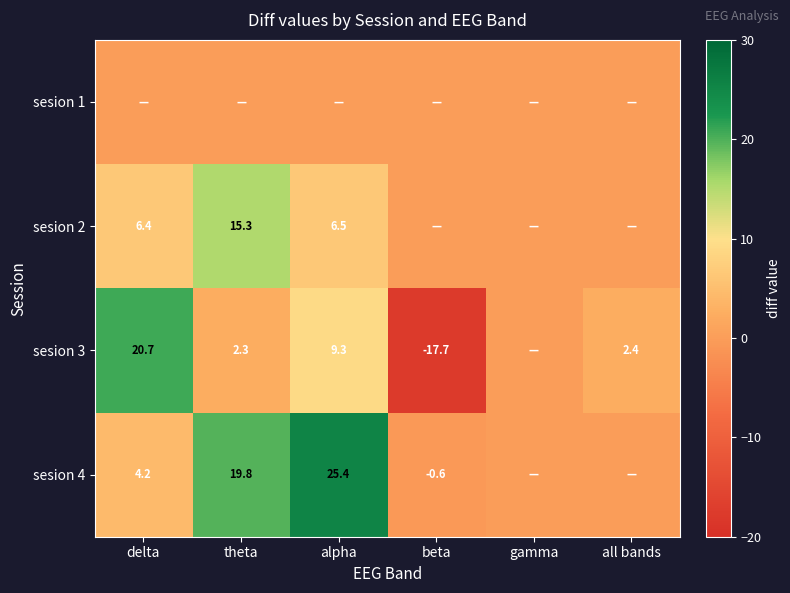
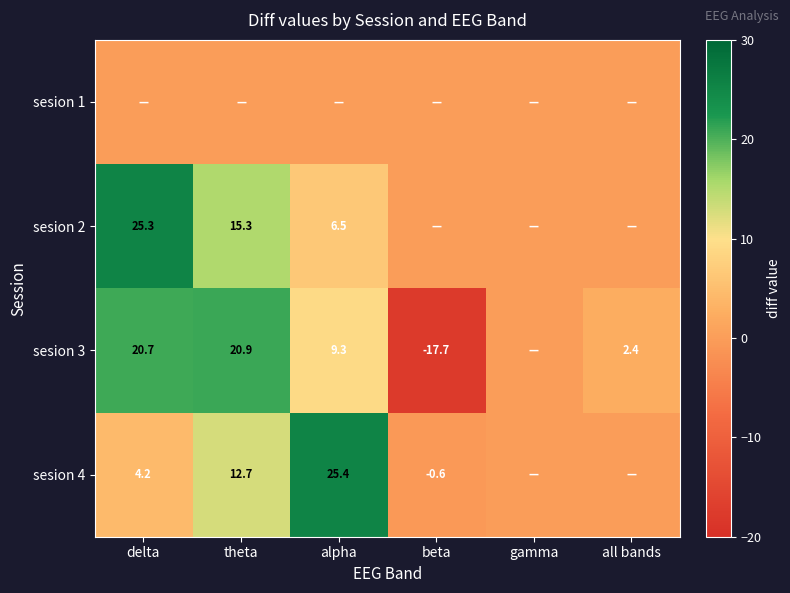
sesion 2, delta: 6.4 -> 25.3
sesion 3, theta: 2.3 -> 20.9
sesion 4, theta: 19.8 -> 12.7
